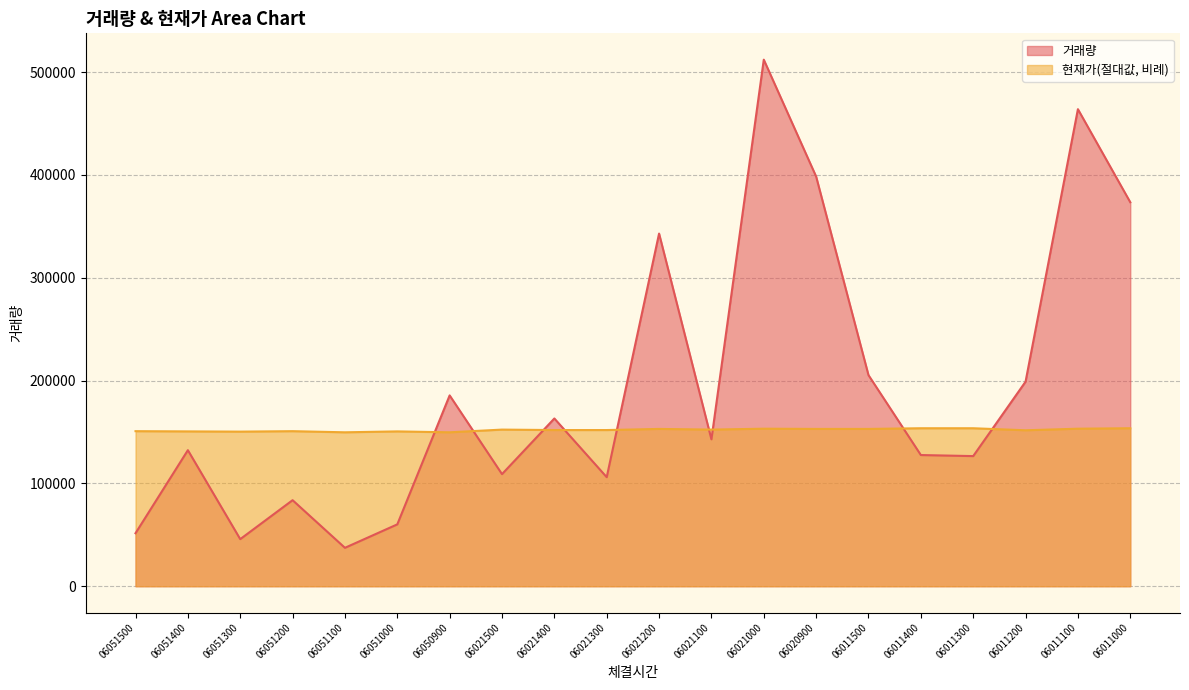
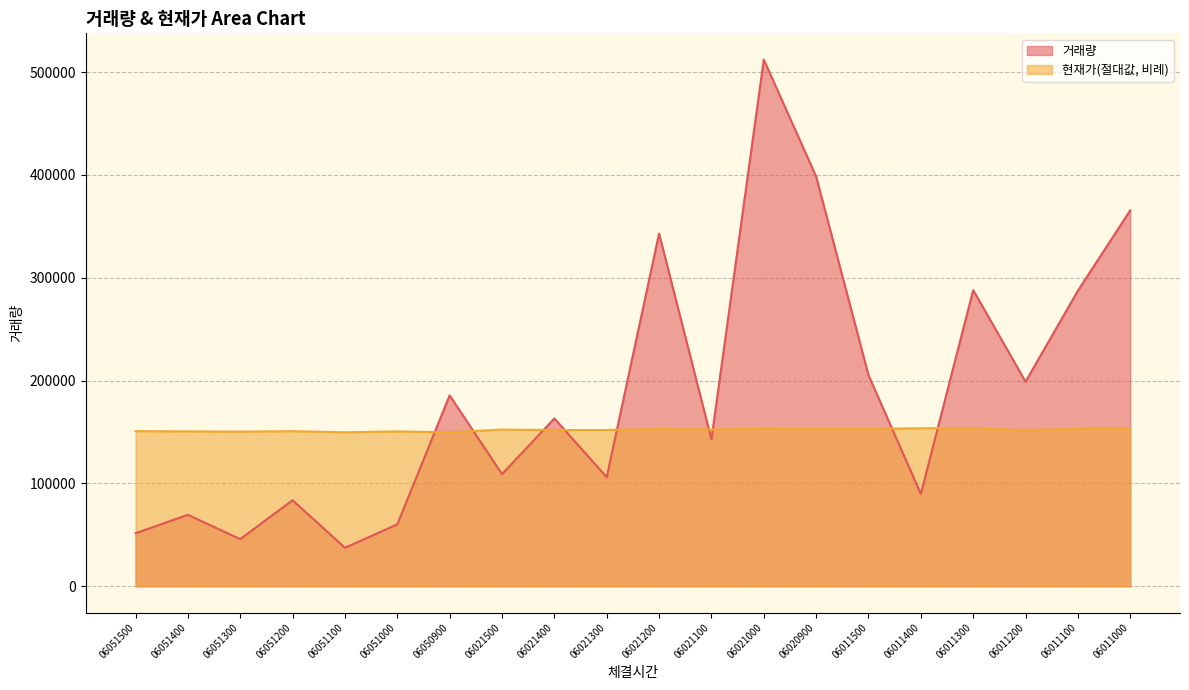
거래량, 06051400: 132000 -> 69000
거래량, 06011400: 128000 -> 90000
거래량, 06011300: 127000 -> 288000
거래량, 06011100: 464000 -> 287000
거래량, 06011000: 373000 -> 366000
